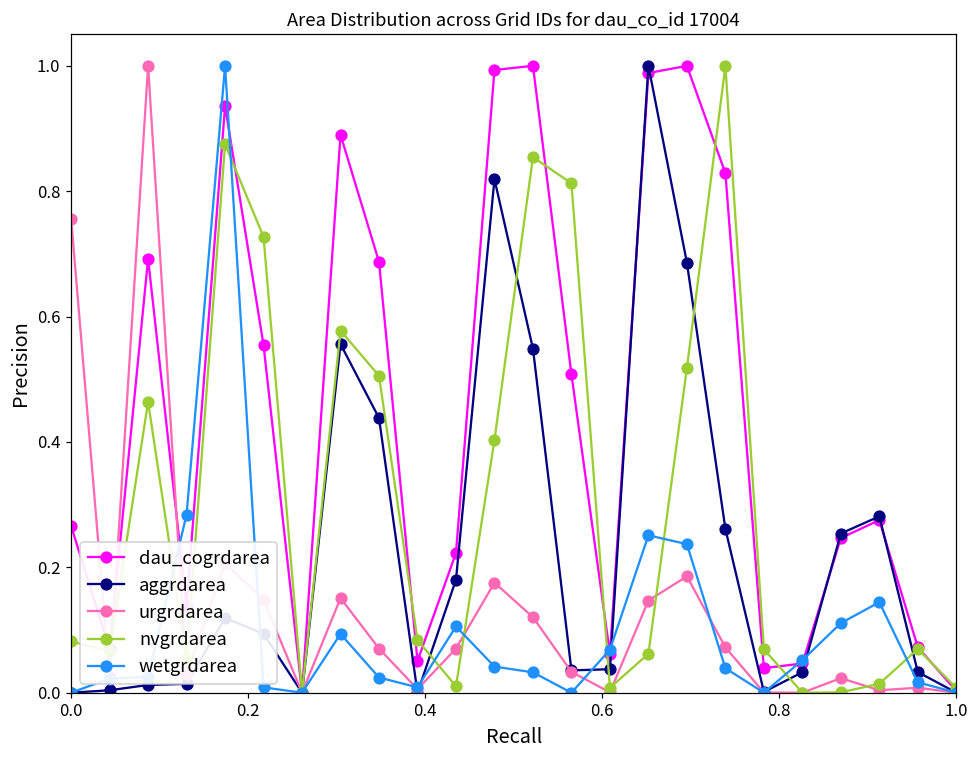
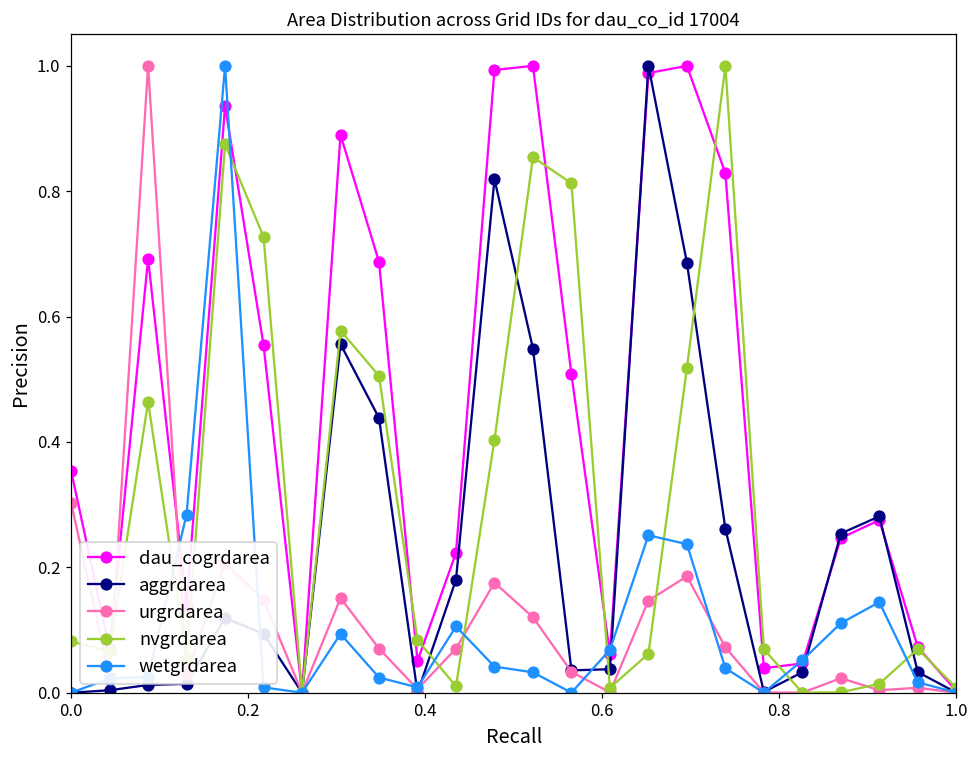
dau_cogrdarea, 0.0: 0.27 -> 0.35
urgrdarea, 0.0: 0.76 -> 0.30
